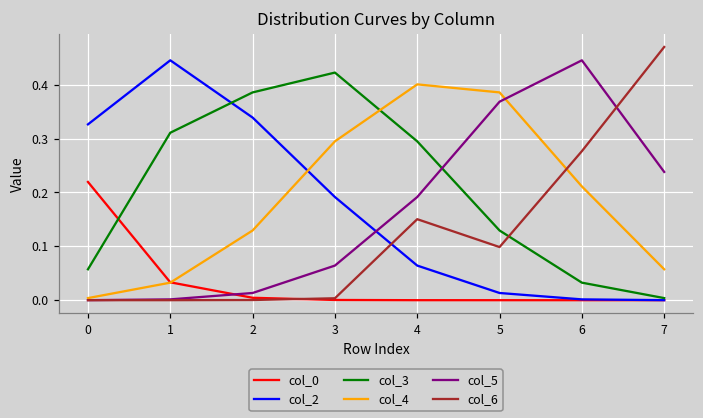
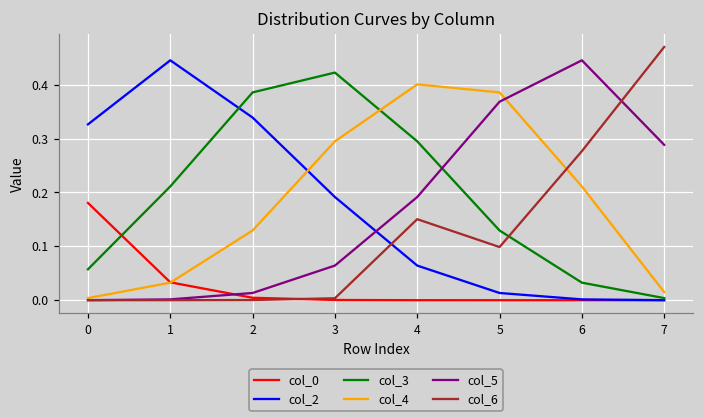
col_0, 0: 0.22 -> 0.18
col_3, 1: 0.31 -> 0.21
col_4, 7: 0.06 -> 0.02
col_5, 7: 0.24 -> 0.29
